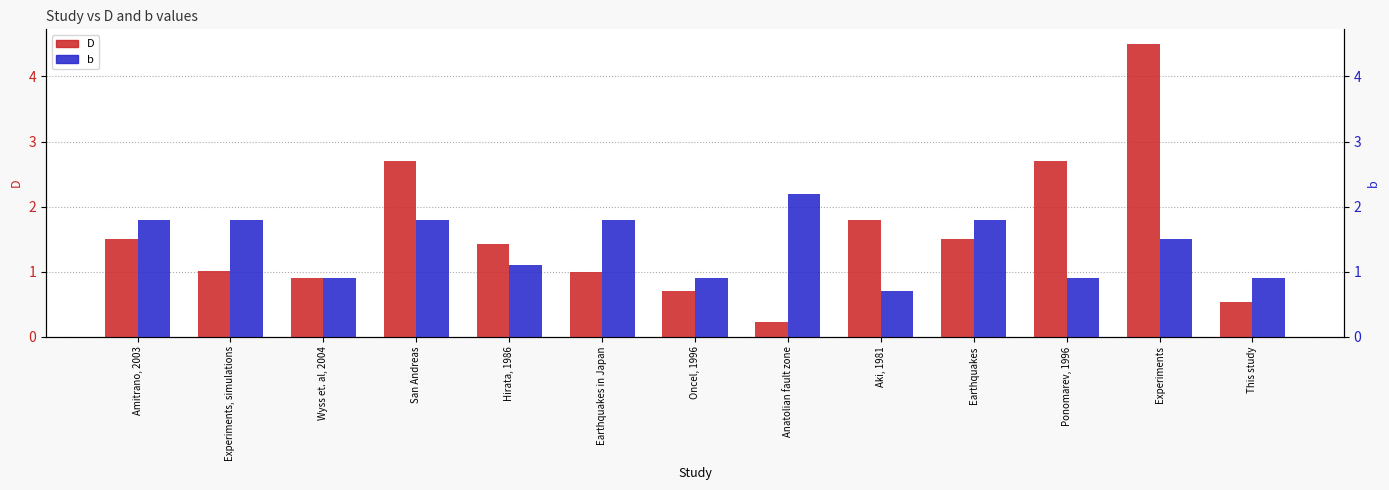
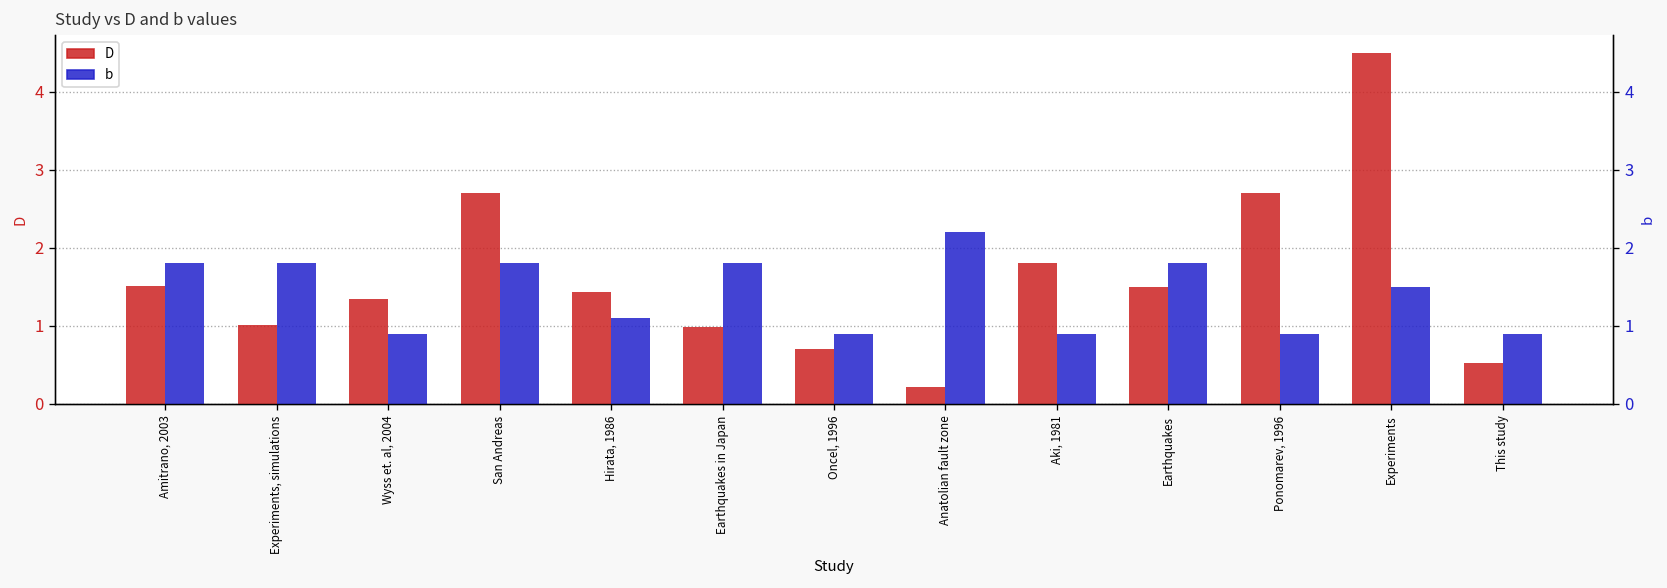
D, Wyss et. al, 2004: 0.9 -> 1.4
b, Aki, 1981: 0.7 -> 0.9
